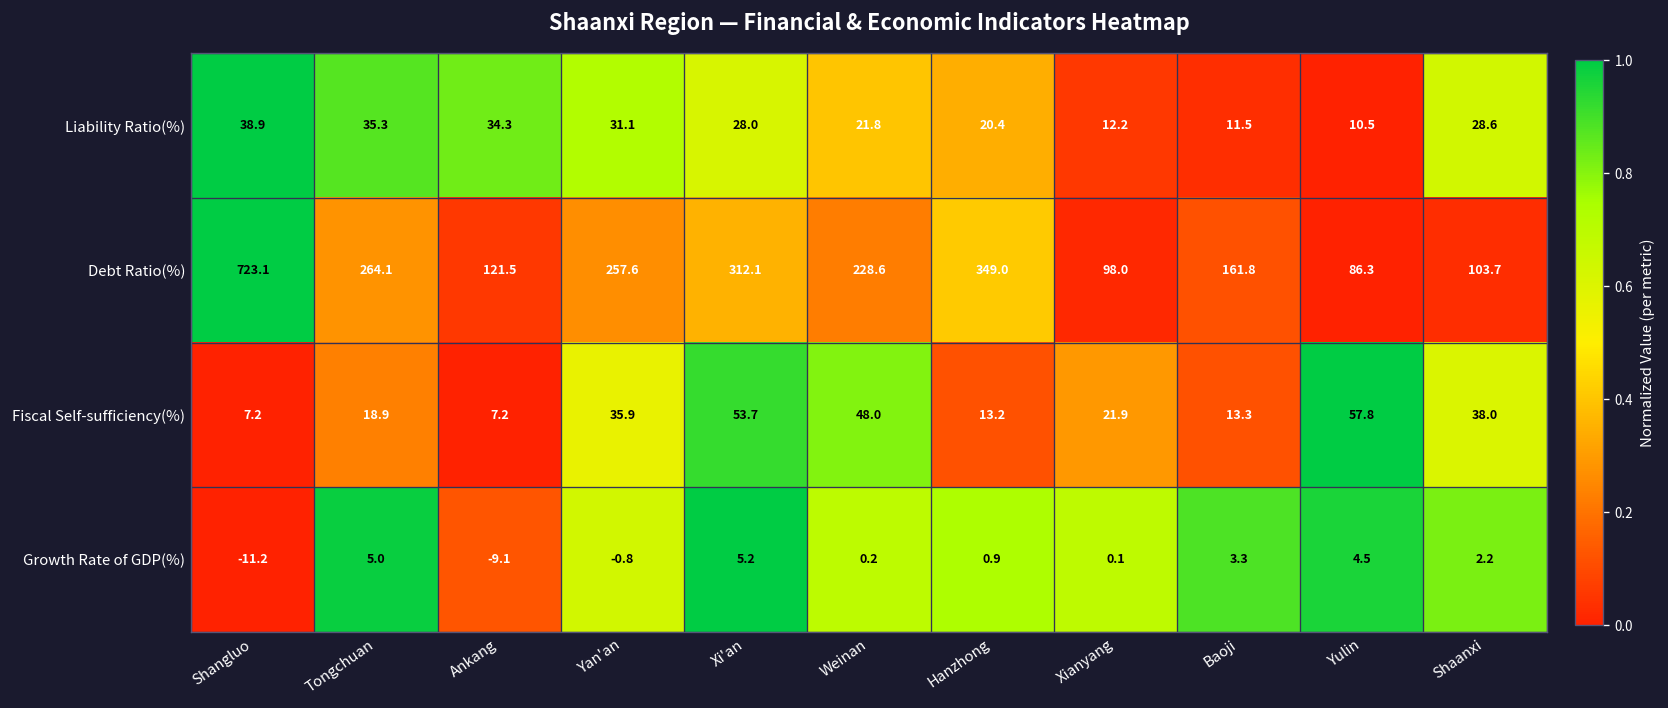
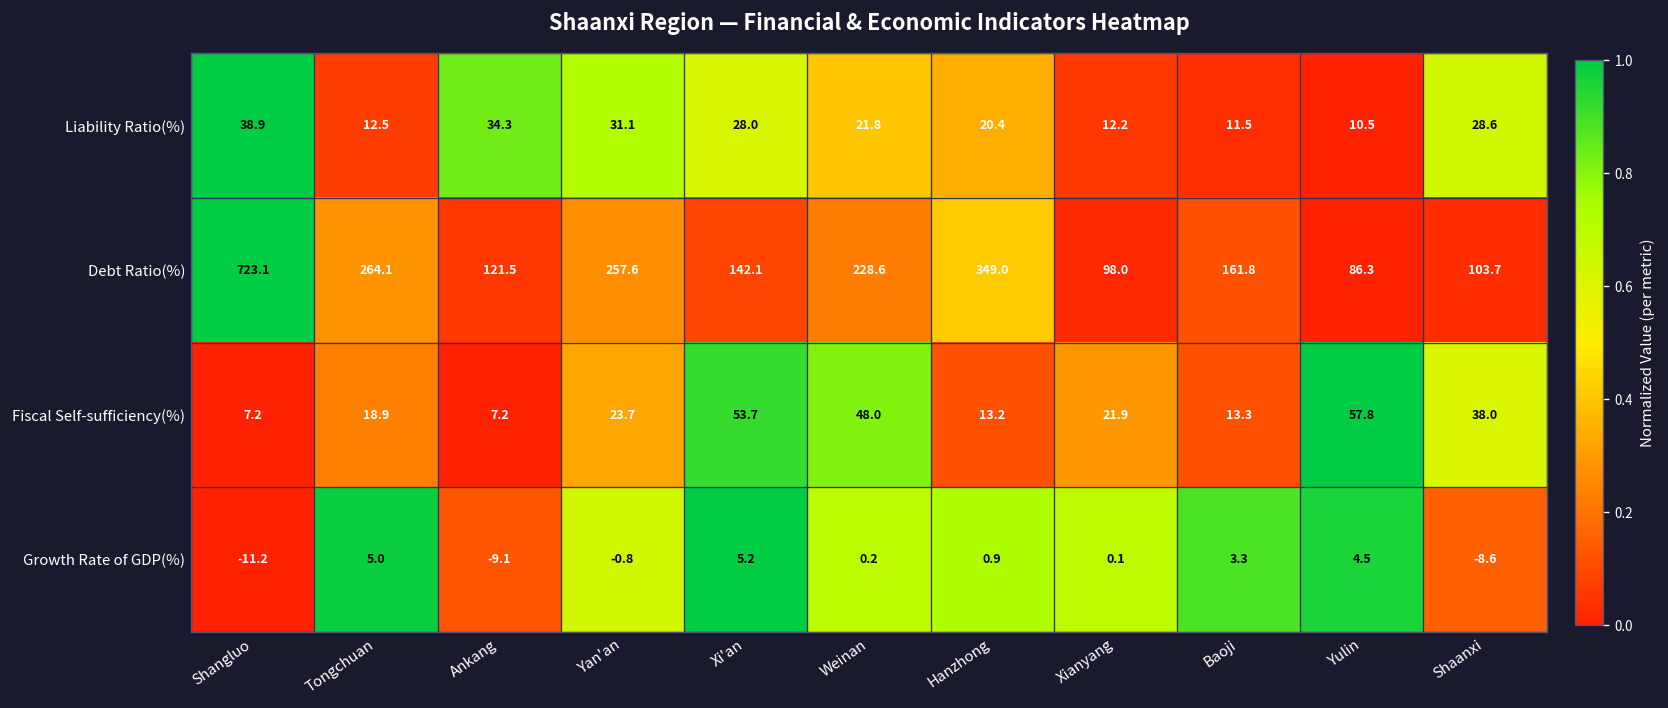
Liability Ratio(%), Tongchuan: 35.3 -> 12.5
Debt Ratio(%), Xi'an: 312.1 -> 142.1
Fiscal Self-sufficiency(%), Yan'an: 35.9 -> 23.7
Growth Rate of GDP(%), Shaanxi: 2.2 -> -8.6
